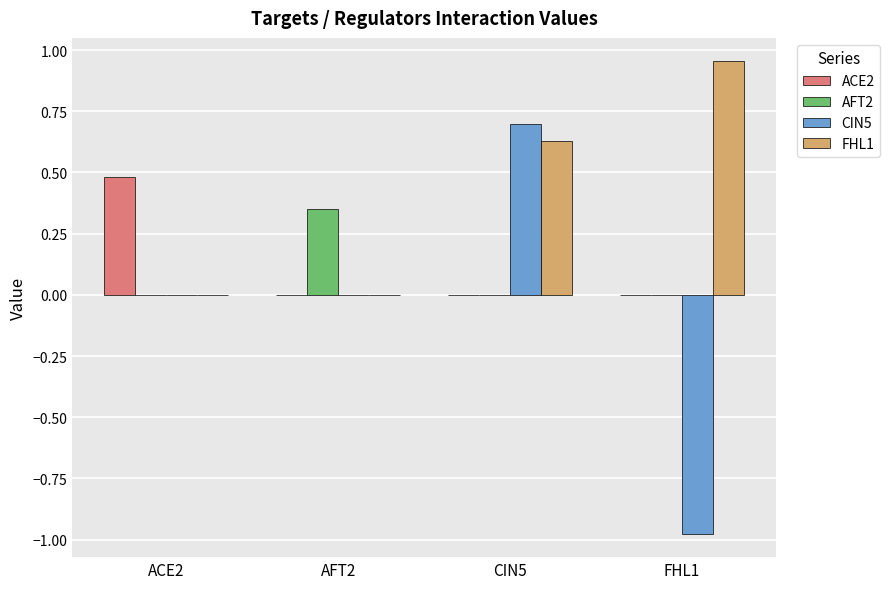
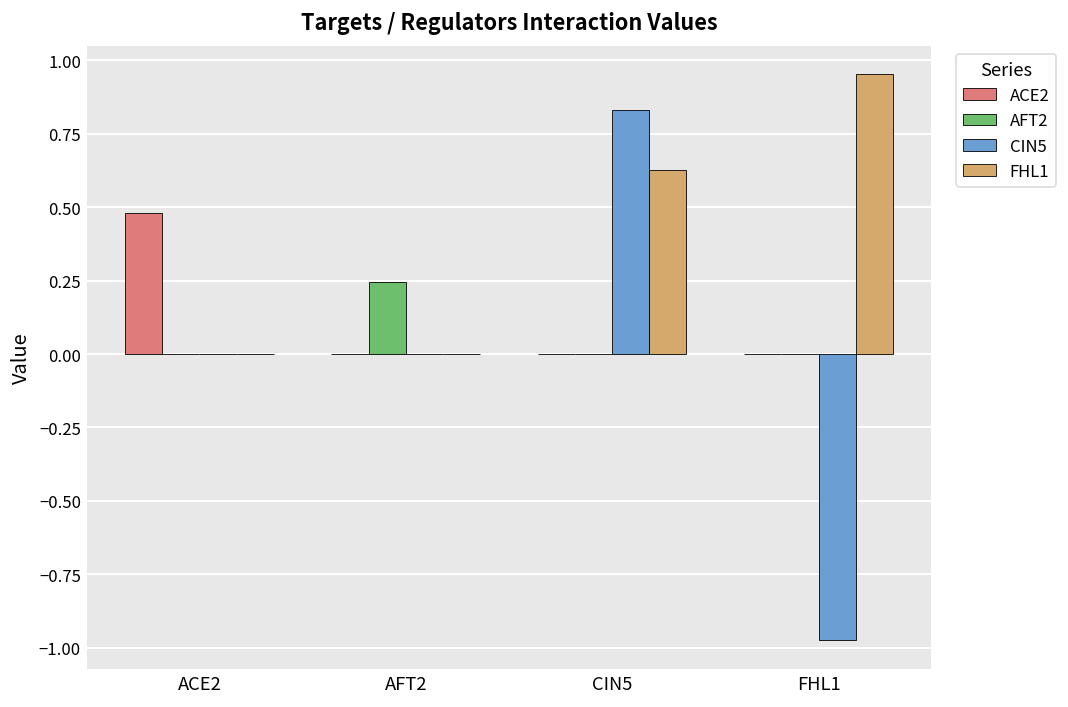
AFT2, AFT2: 0.35 -> 0.25
CIN5, CIN5: 0.70 -> 0.83
